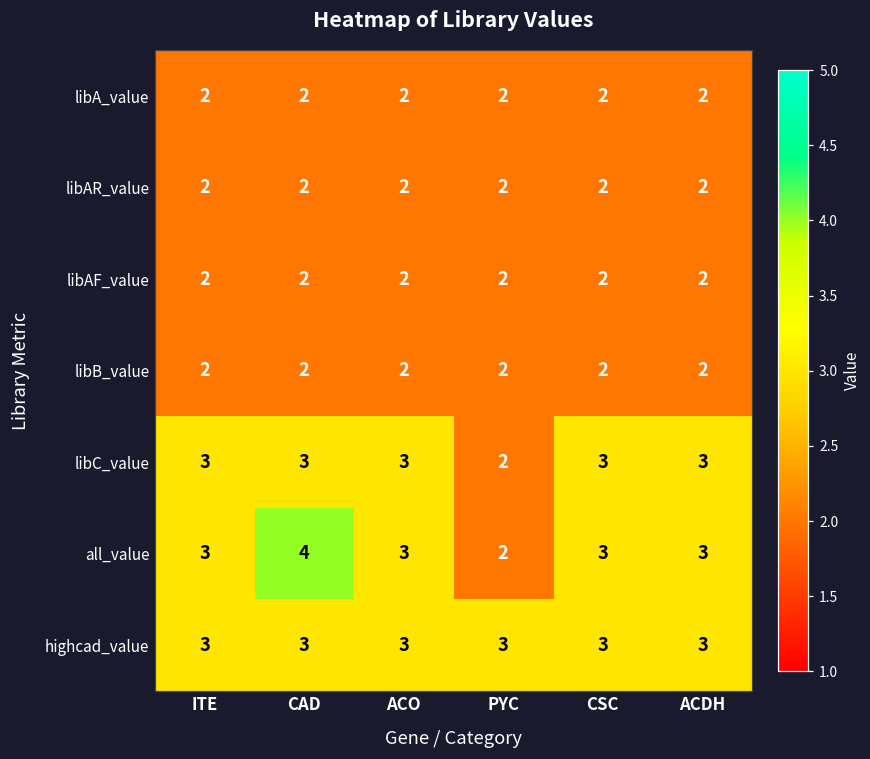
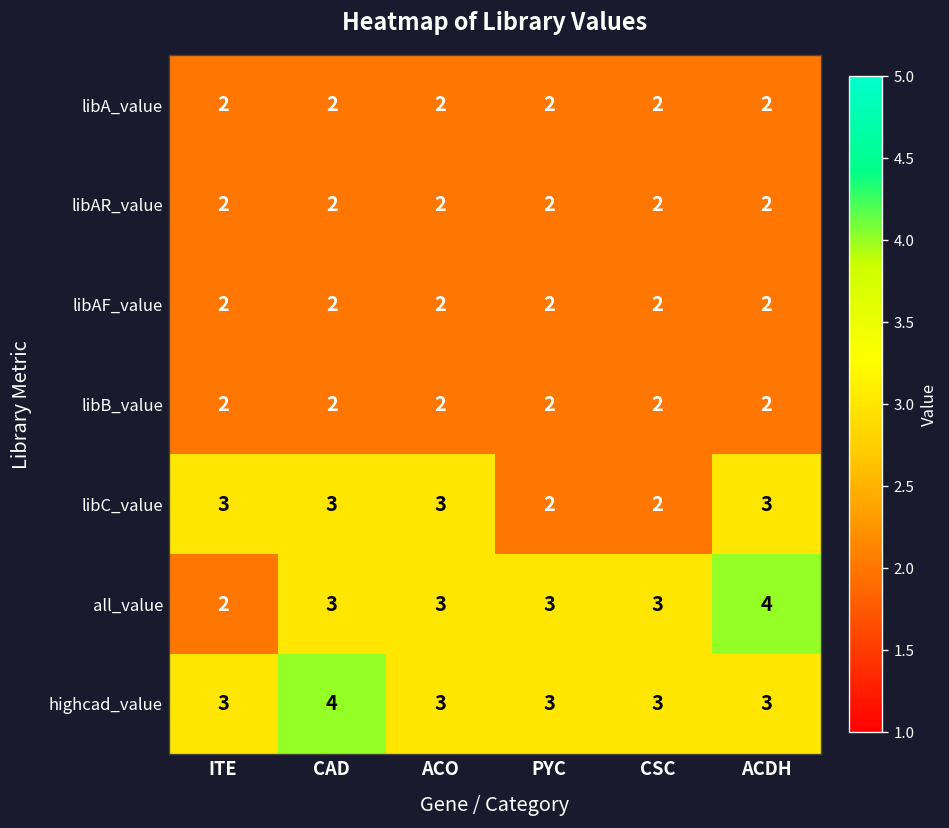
libC_value, CSC: 3 -> 2
all_value, ITE: 3 -> 2
all_value, CAD: 4 -> 3
all_value, PYC: 2 -> 3
all_value, ACDH: 3 -> 4
highcad_value, CAD: 3 -> 4
